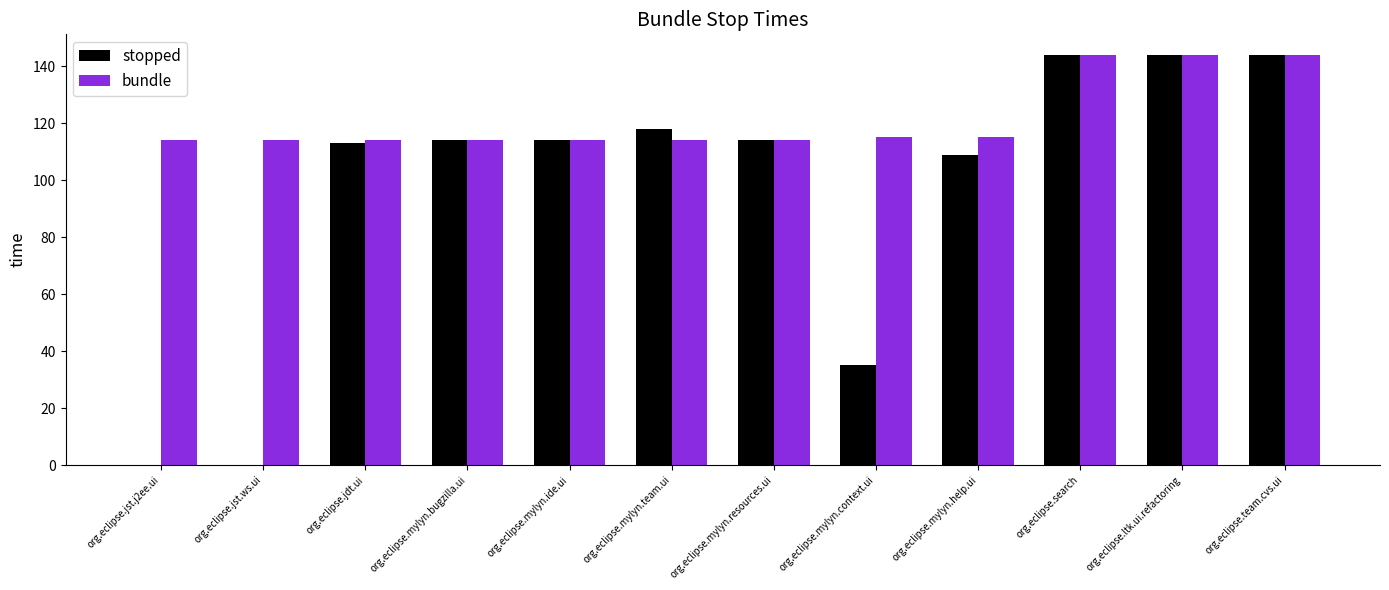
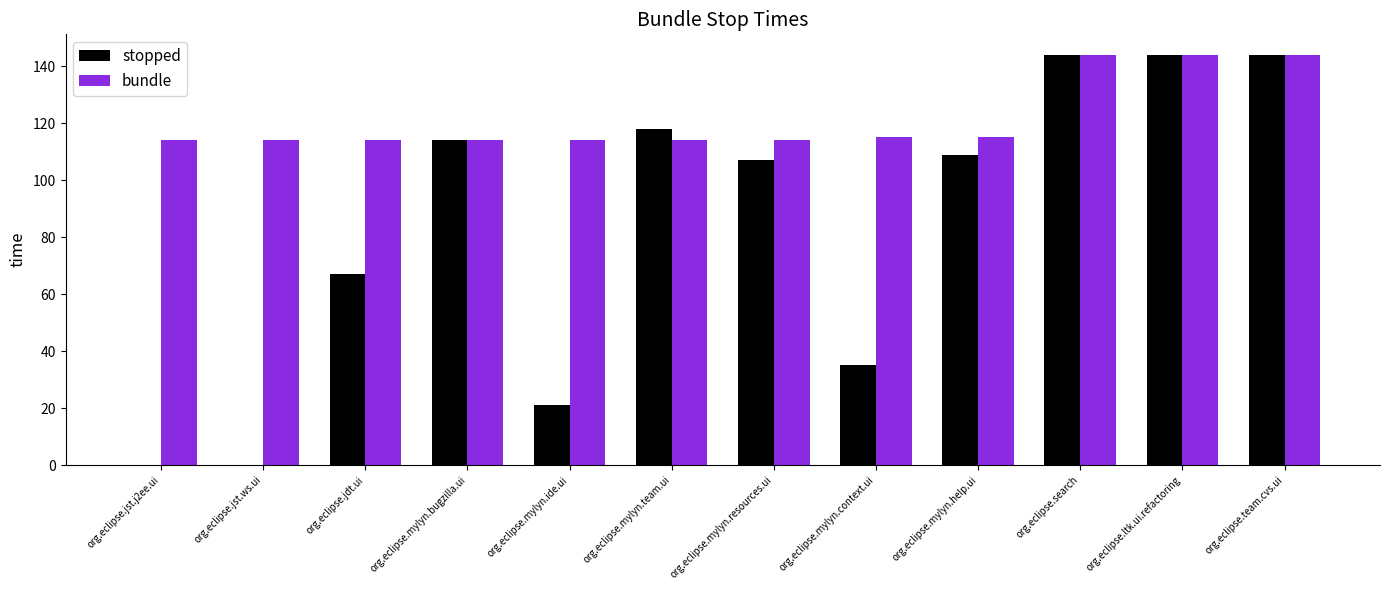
stopped, org.eclipse.jdt.ui: 113 -> 67
stopped, org.eclipse.mylyn.ide.ui: 114 -> 21
stopped, org.eclipse.mylyn.resources.ui: 114 -> 107
